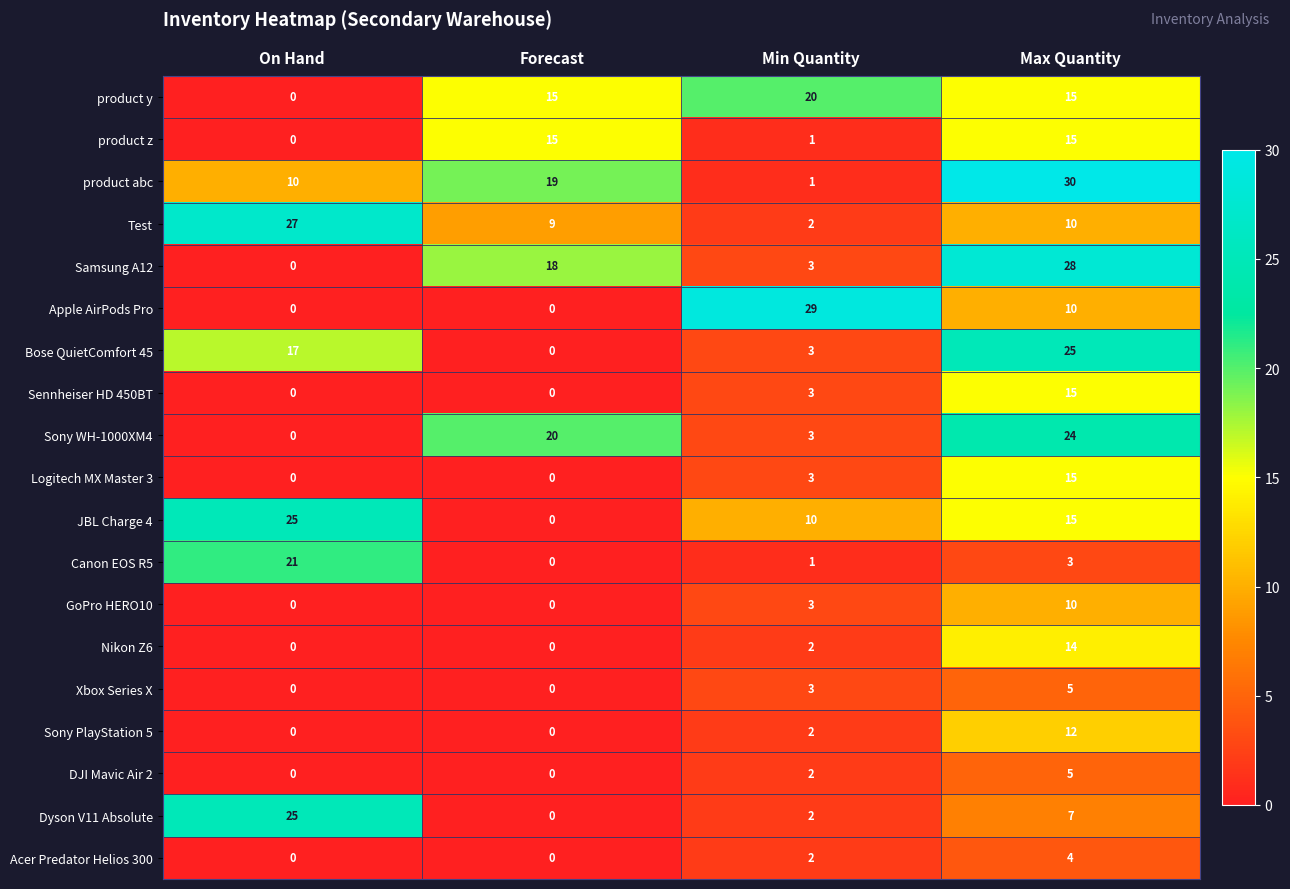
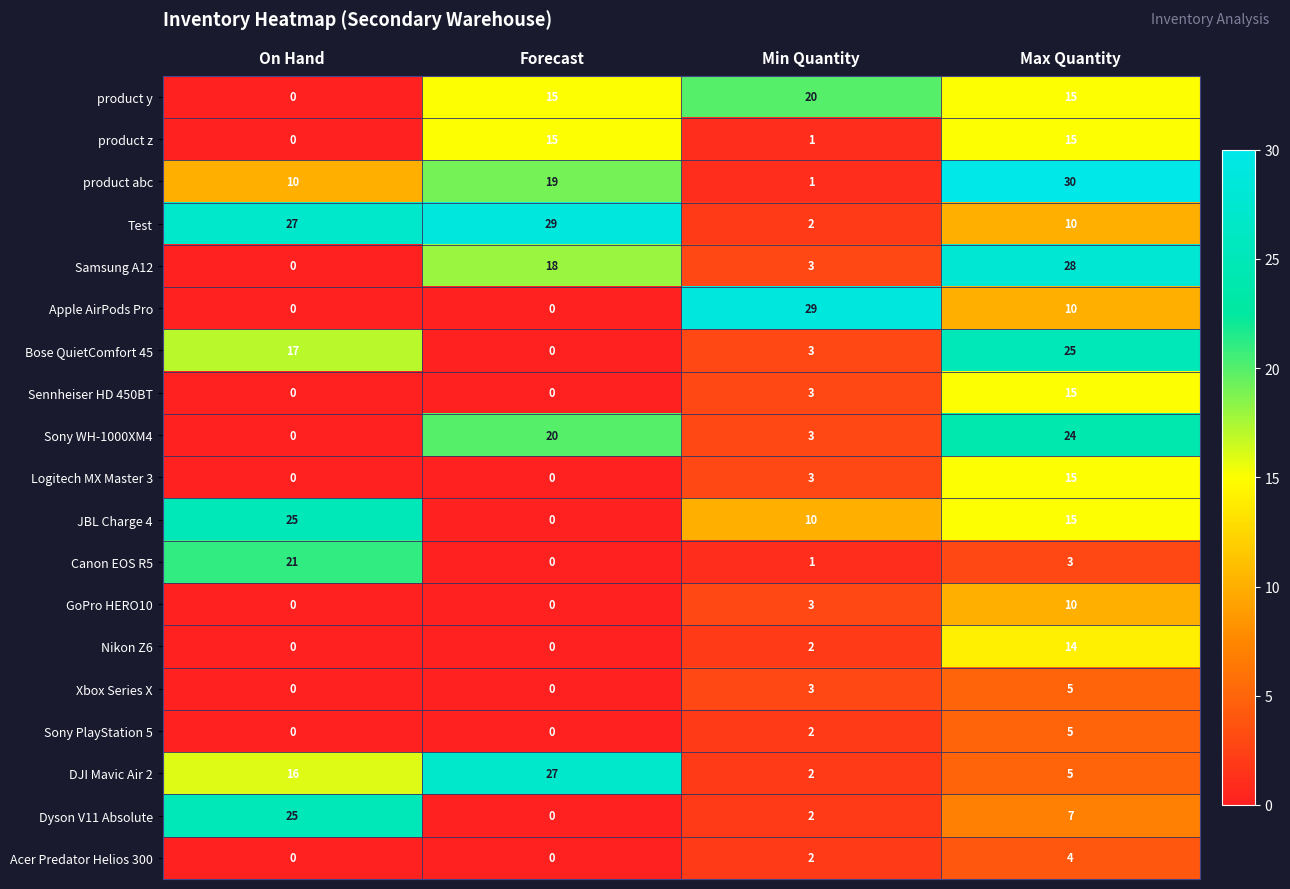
Test, Forecast: 9 -> 29
Sony PlayStation 5, Max Quantity: 12 -> 5
DJI Mavic Air 2, On Hand: 0 -> 16
DJI Mavic Air 2, Forecast: 0 -> 27
